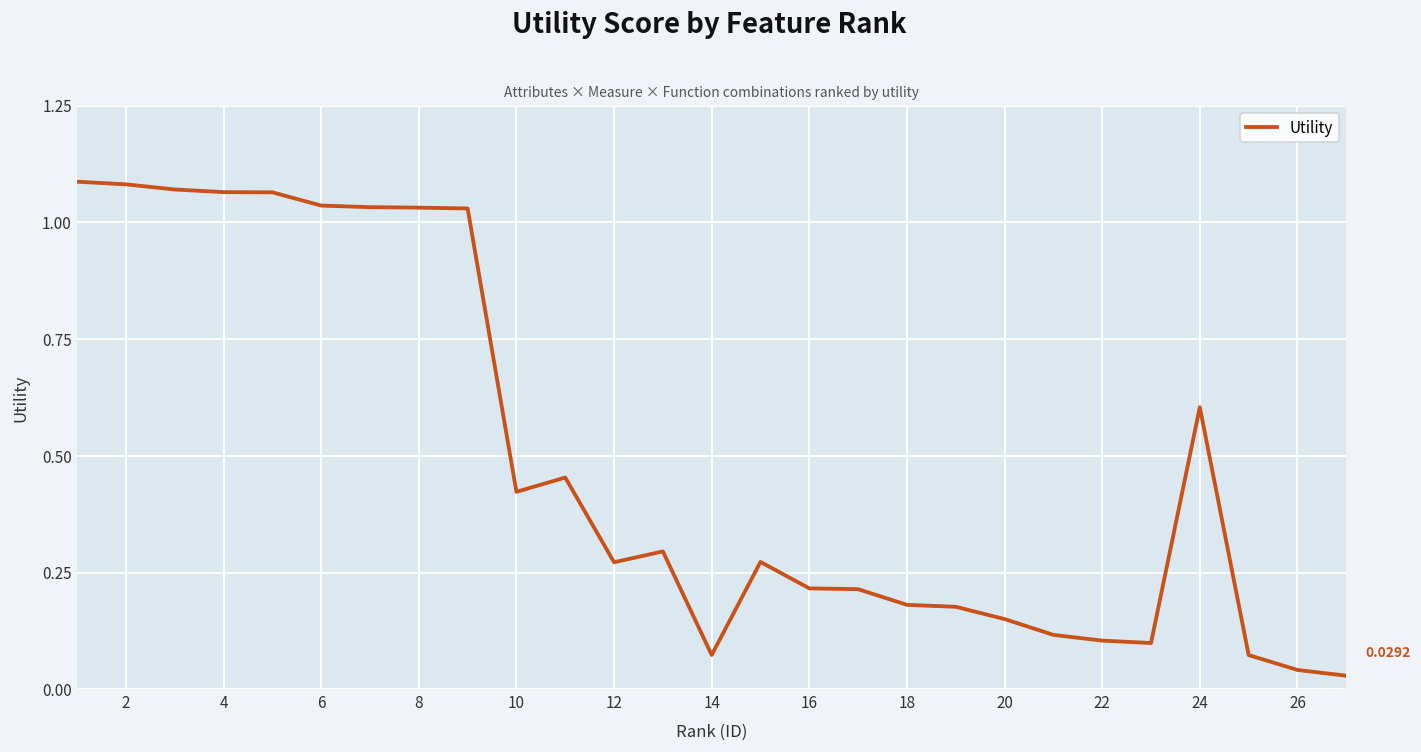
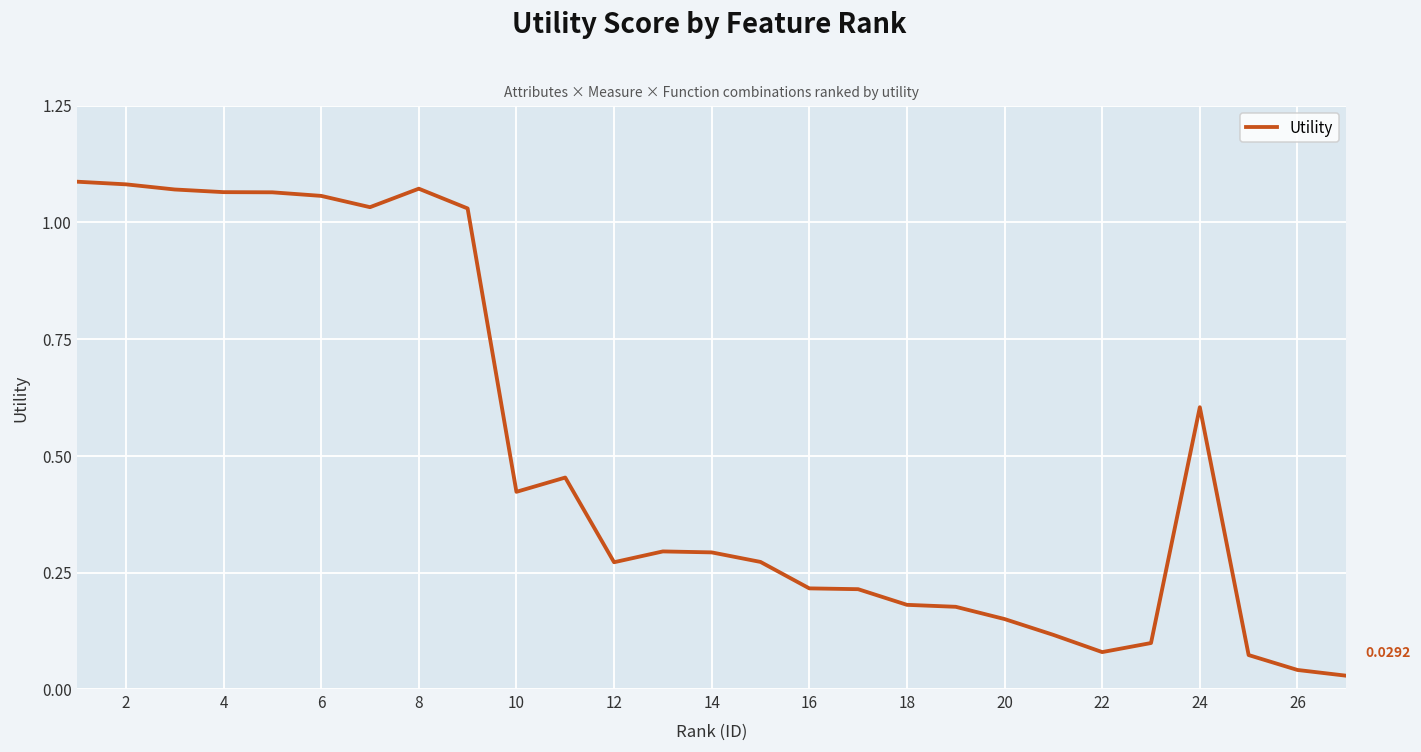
6: 1.04 -> 1.06
8: 1.03 -> 1.07
14: 0.07 -> 0.29
22: 0.10 -> 0.08
